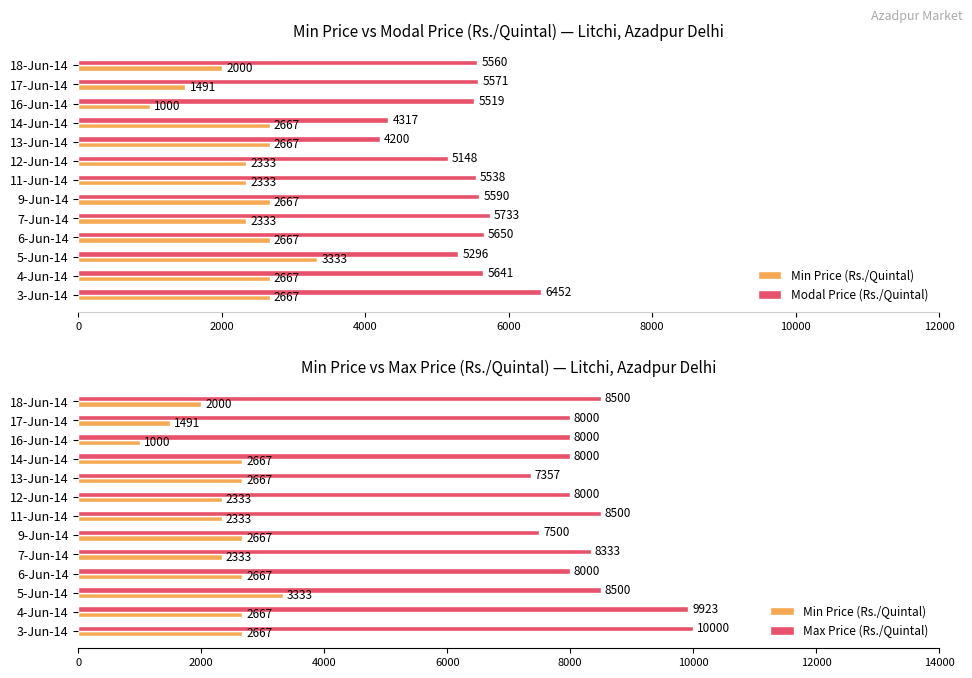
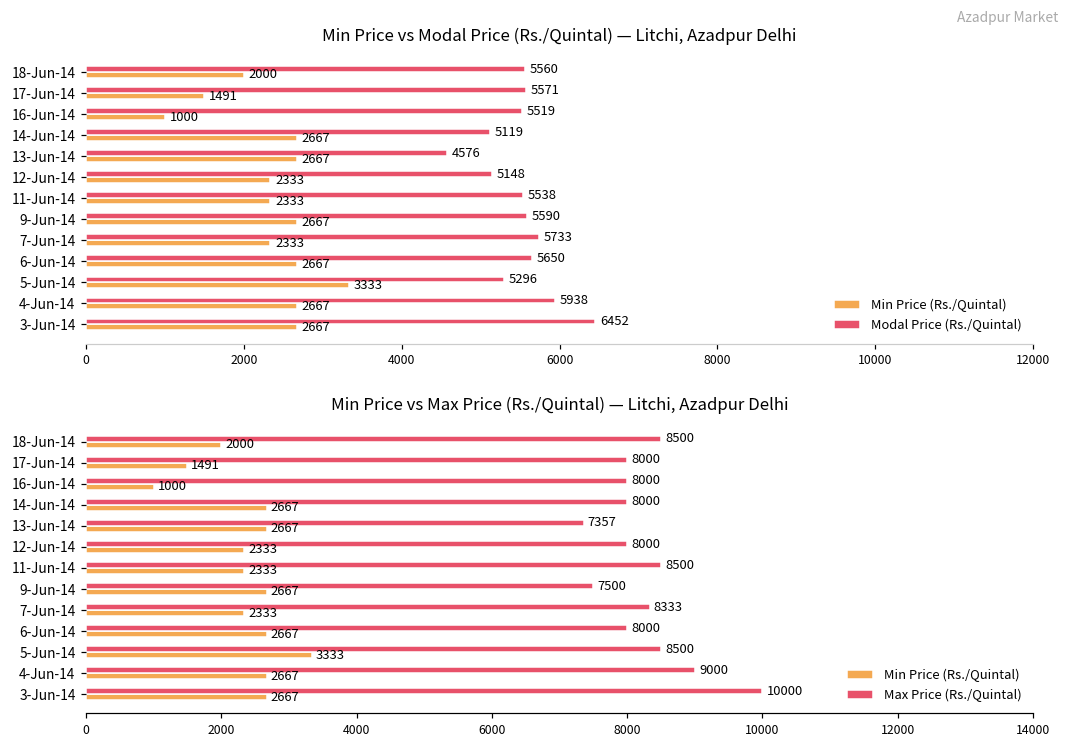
Min Price vs Modal Price (Rs./Quintal) — Litchi, Azadpur Delhi, Modal Price (Rs./Quintal), 14-Jun-14: 4317 -> 5119
Min Price vs Modal Price (Rs./Quintal) — Litchi, Azadpur Delhi, Modal Price (Rs./Quintal), 13-Jun-14: 4200 -> 4576
Min Price vs Modal Price (Rs./Quintal) — Litchi, Azadpur Delhi, Modal Price (Rs./Quintal), 4-Jun-14: 5641 -> 5938
Min Price vs Max Price (Rs./Quintal) — Litchi, Azadpur Delhi, Max Price (Rs./Quintal), 4-Jun-14: 9923 -> 9000
